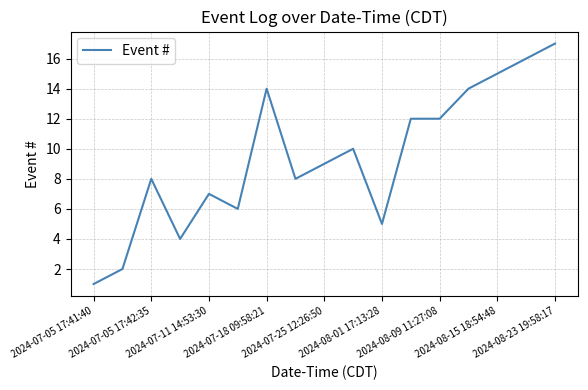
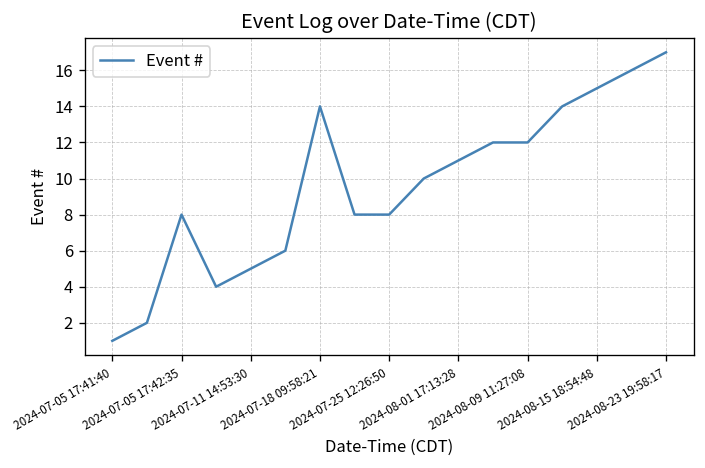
2024-07-11 14:53:30: 7 -> 5
2024-07-25 12:26:50: 9 -> 8
2024-08-01 17:13:28: 5 -> 11
